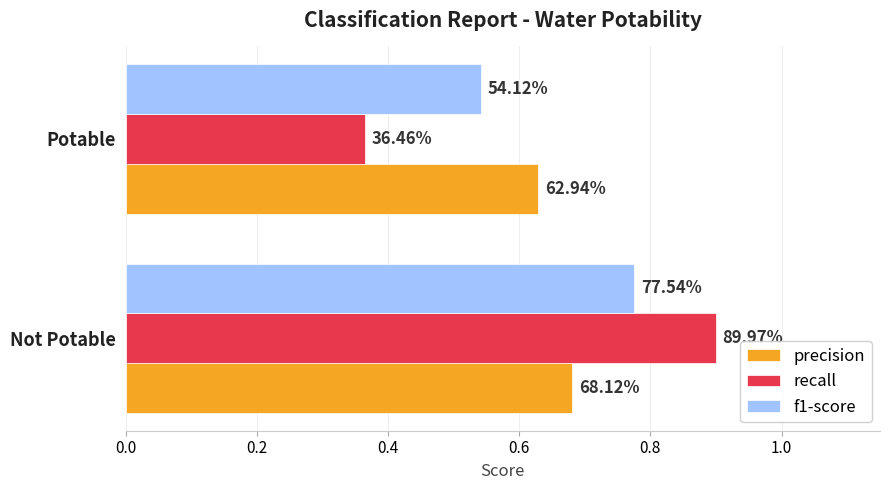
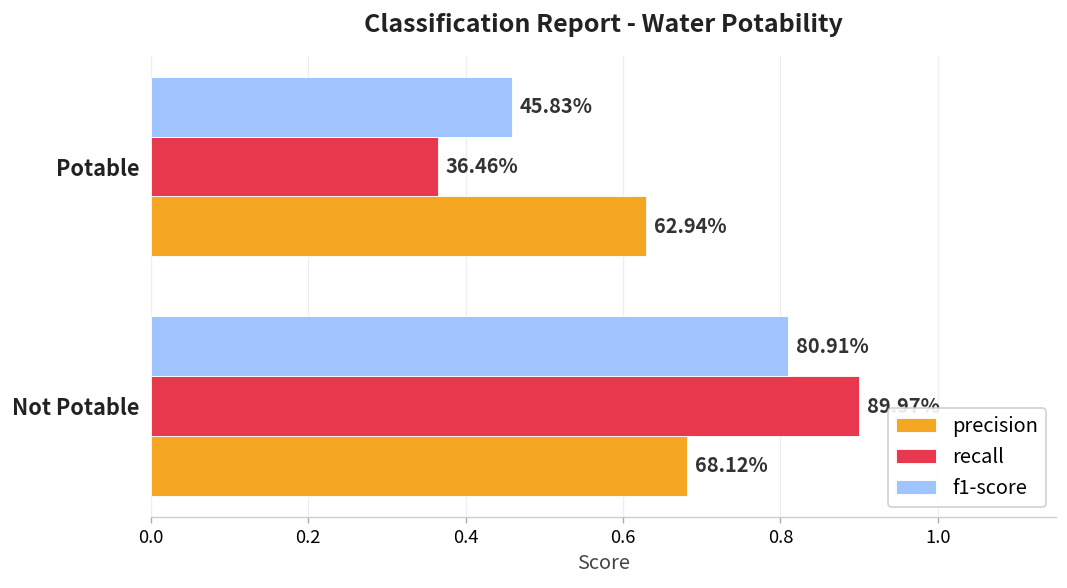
f1-score, Potable: 54.12% -> 45.83%
f1-score, Not Potable: 77.54% -> 80.91%
